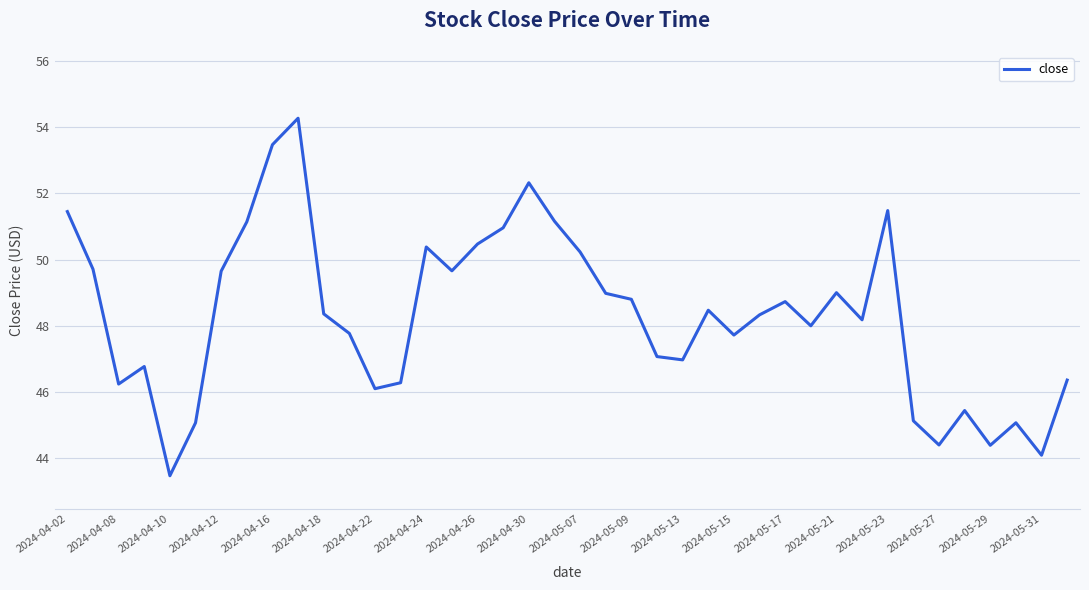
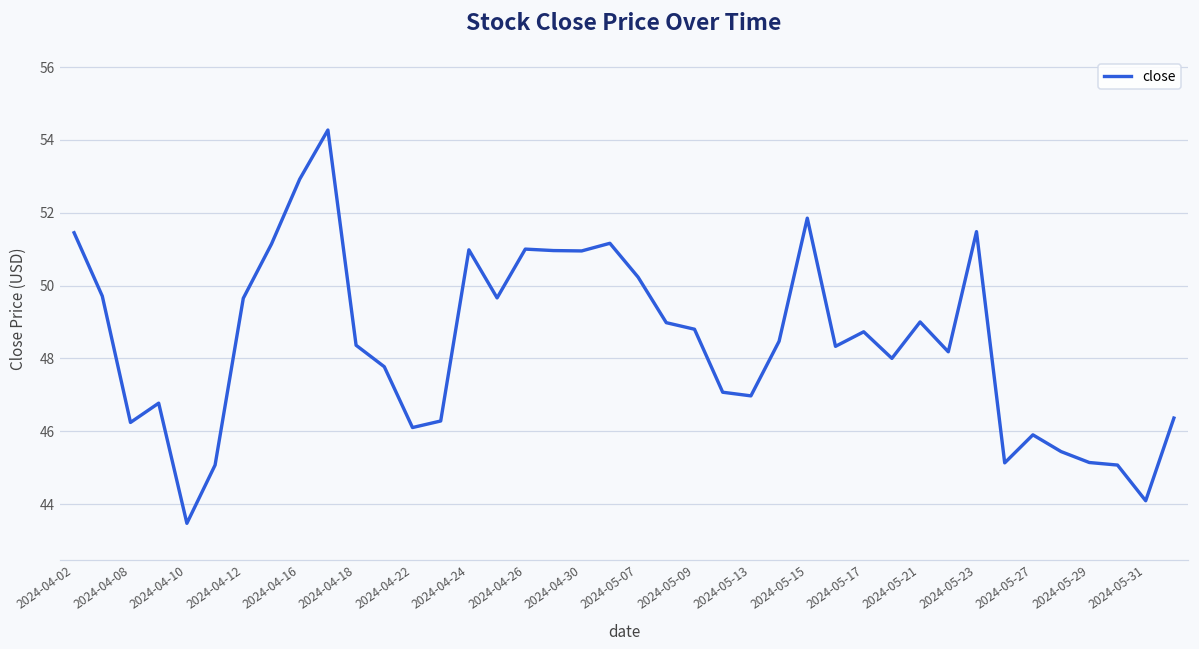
2024-04-16: 53.5 -> 52.9
2024-04-24: 50.4 -> 51.0
2024-04-26: 50.5 -> 51.0
2024-04-30: 52.3 -> 51.0
2024-05-15: 47.7 -> 51.9
2024-05-27: 44.4 -> 45.9
2024-05-29: 44.4 -> 45.1
